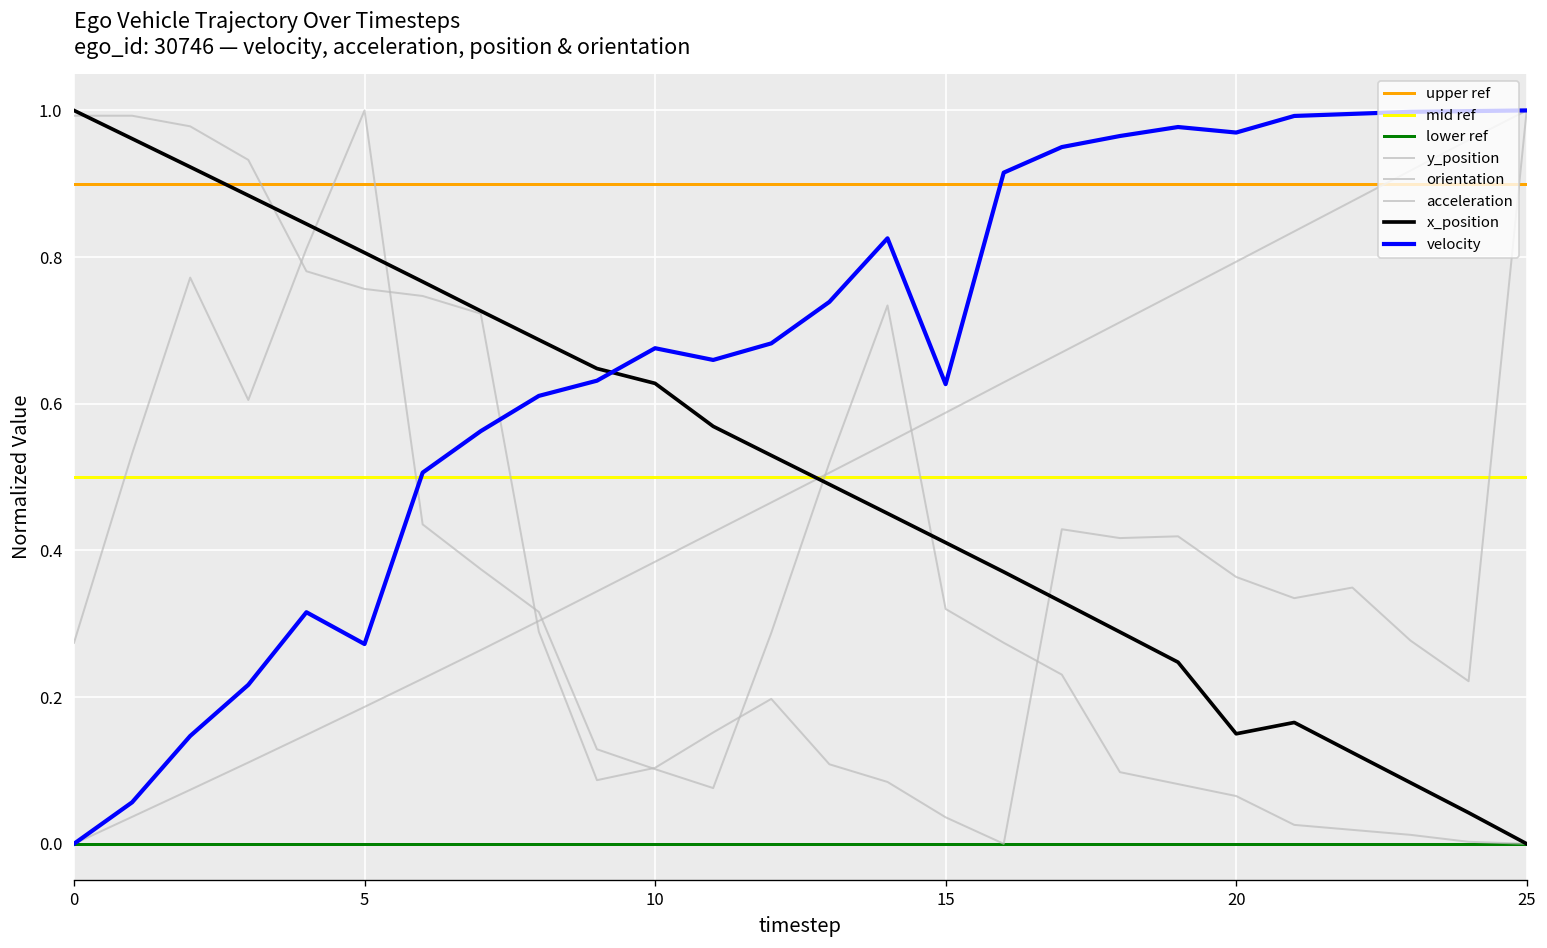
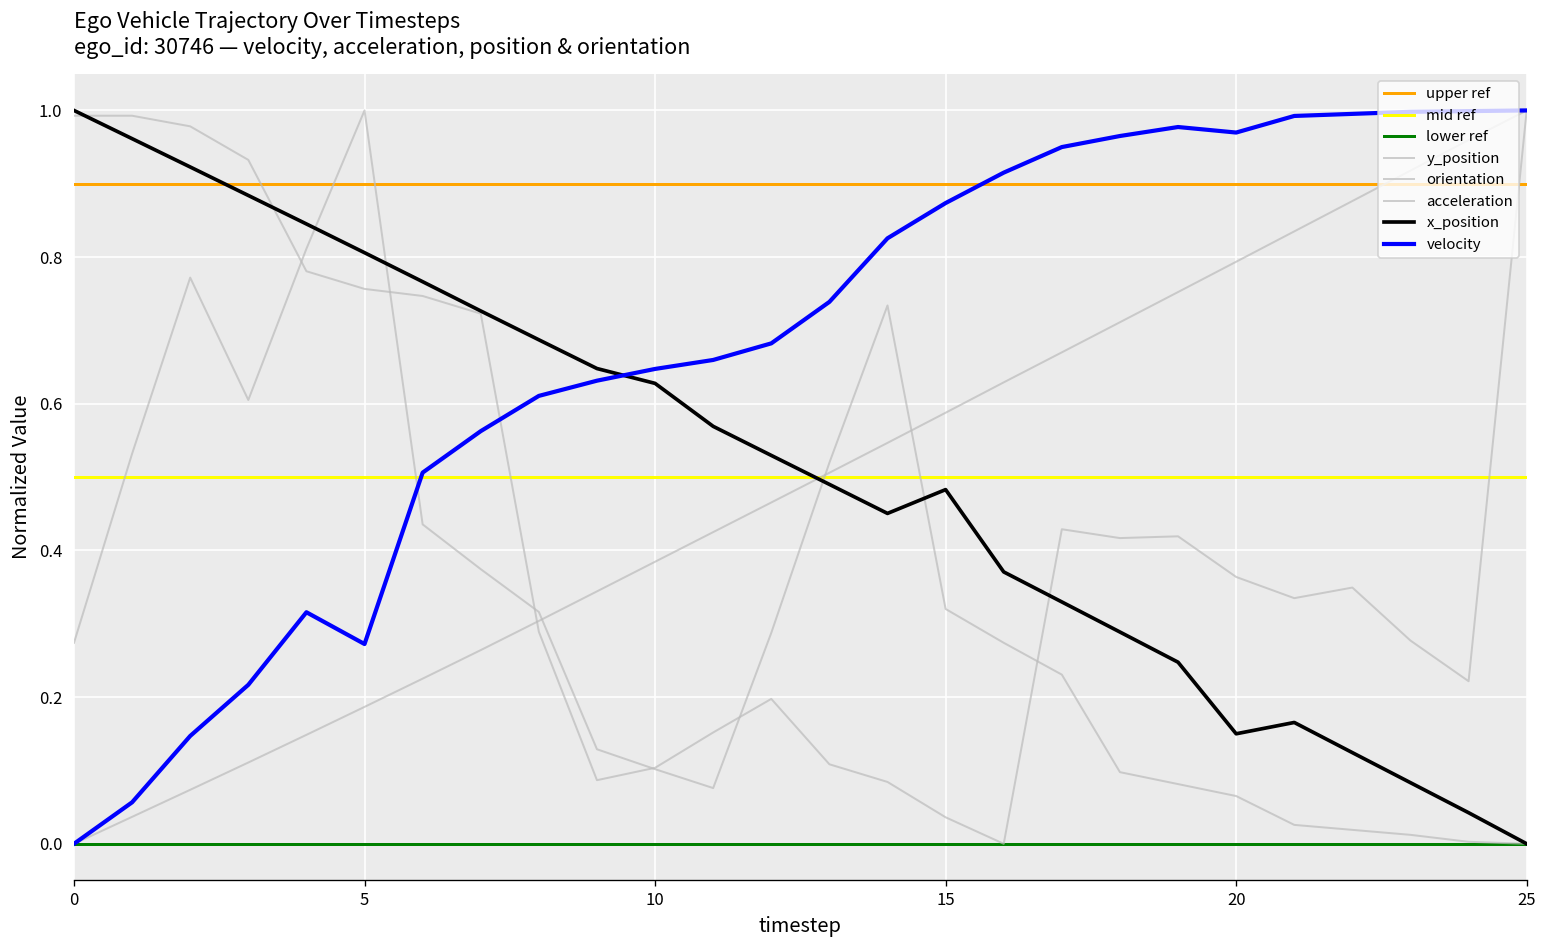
velocity, 10: 0.68 -> 0.65
x_position, 15: 0.41 -> 0.48
velocity, 15: 0.63 -> 0.87
